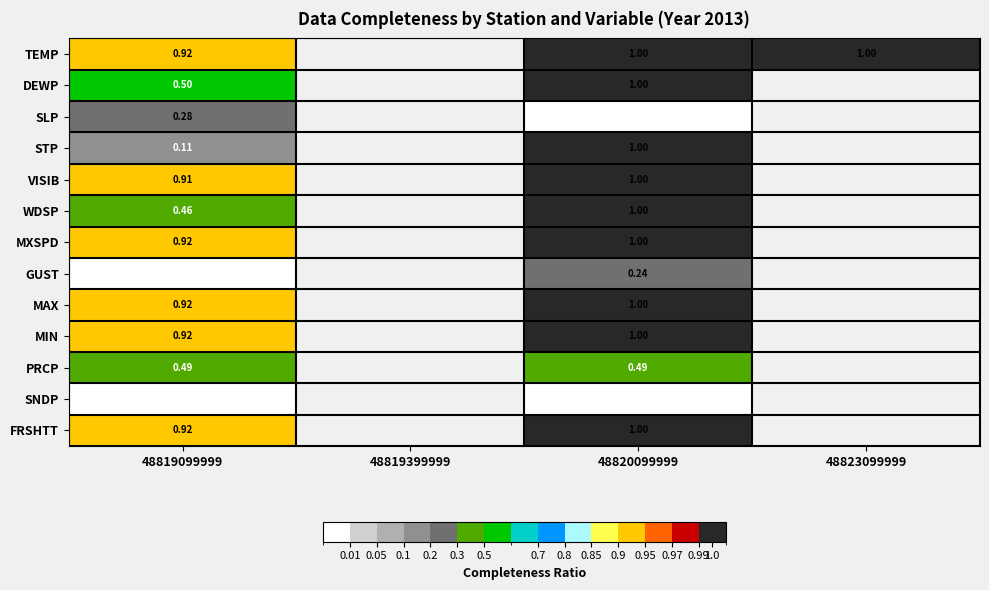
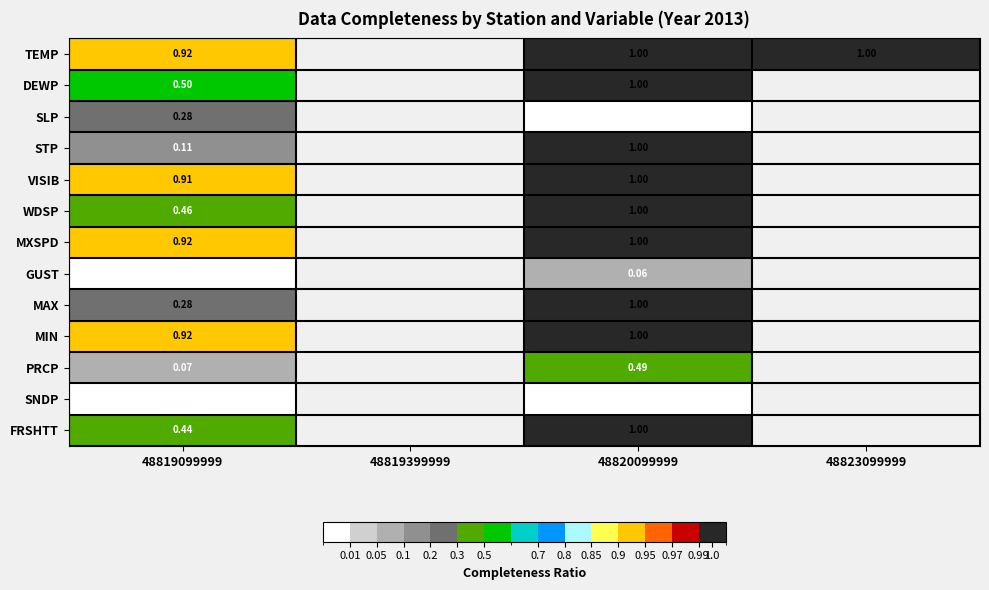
GUST, 48820099999: 0.24 -> 0.06
MAX, 48819099999: 0.92 -> 0.28
PRCP, 48819099999: 0.49 -> 0.07
FRSHTT, 48819099999: 0.92 -> 0.44
